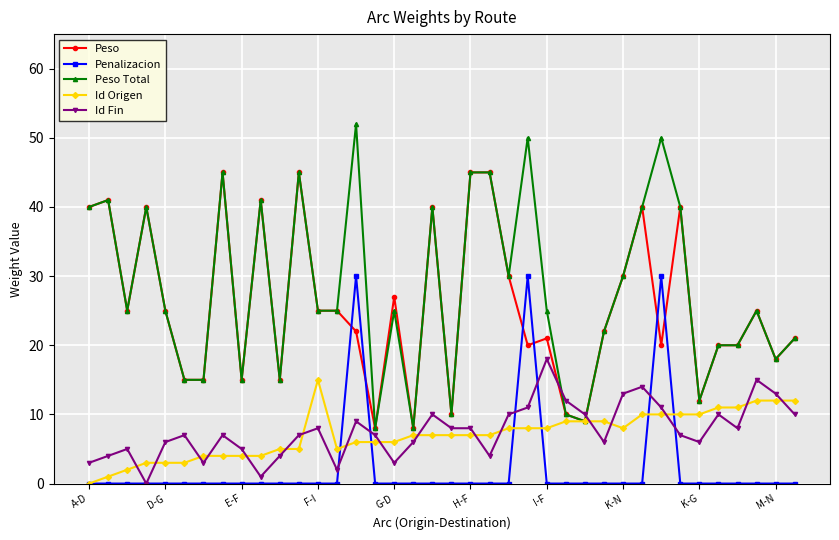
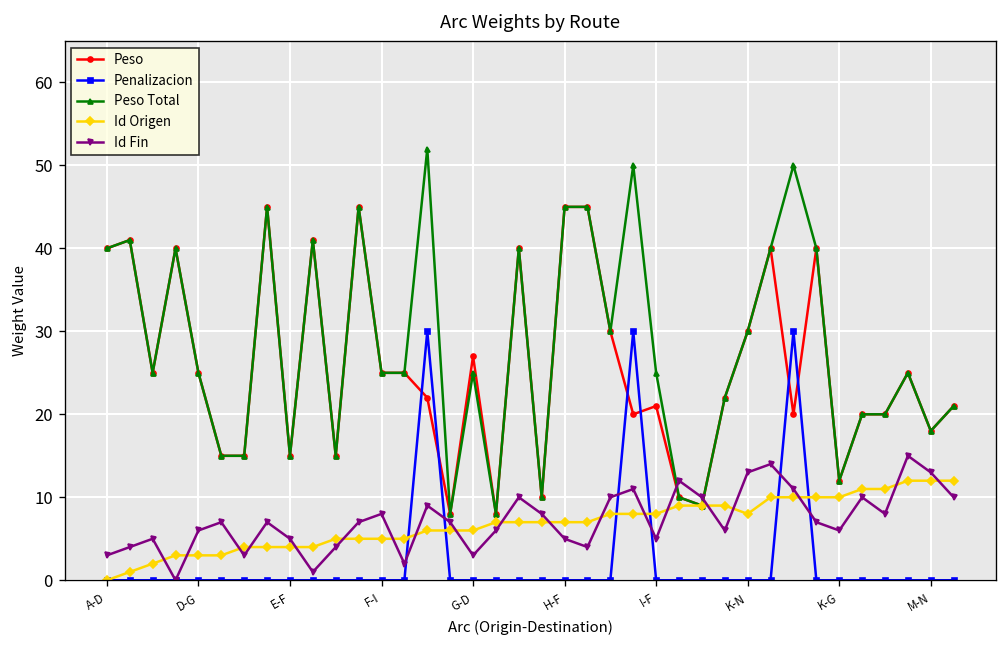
Id Origen, F-I: 15 -> 5
Id Fin, H-F: 8 -> 5
Id Fin, I-F: 18 -> 5
